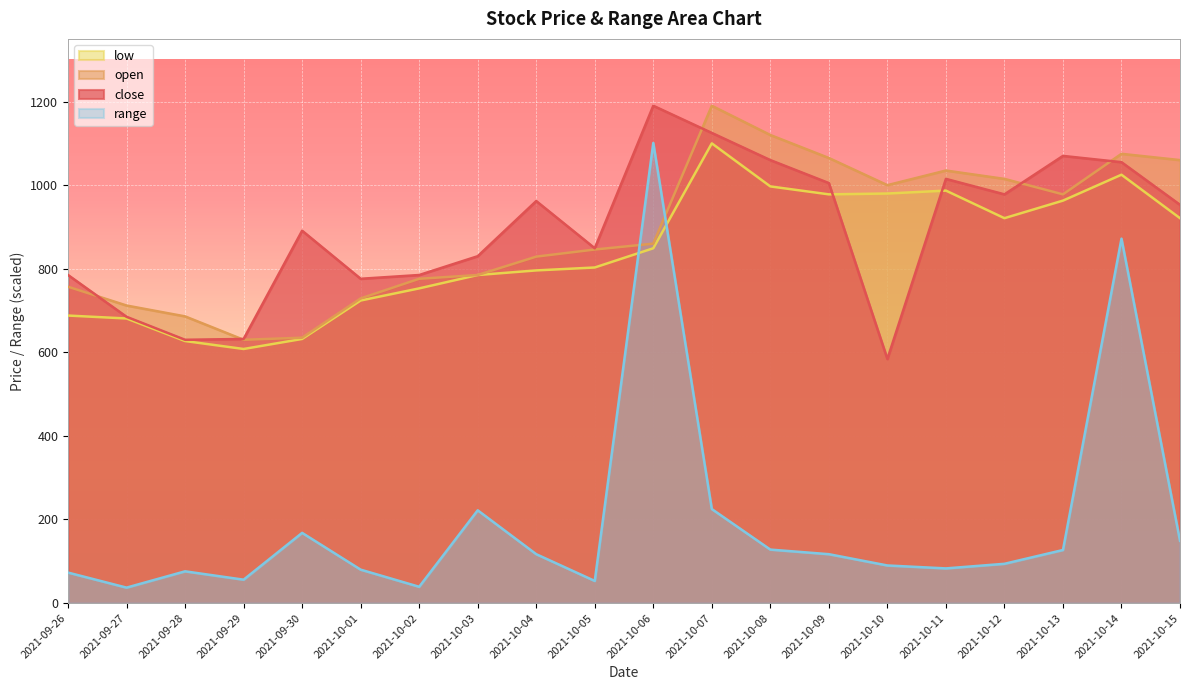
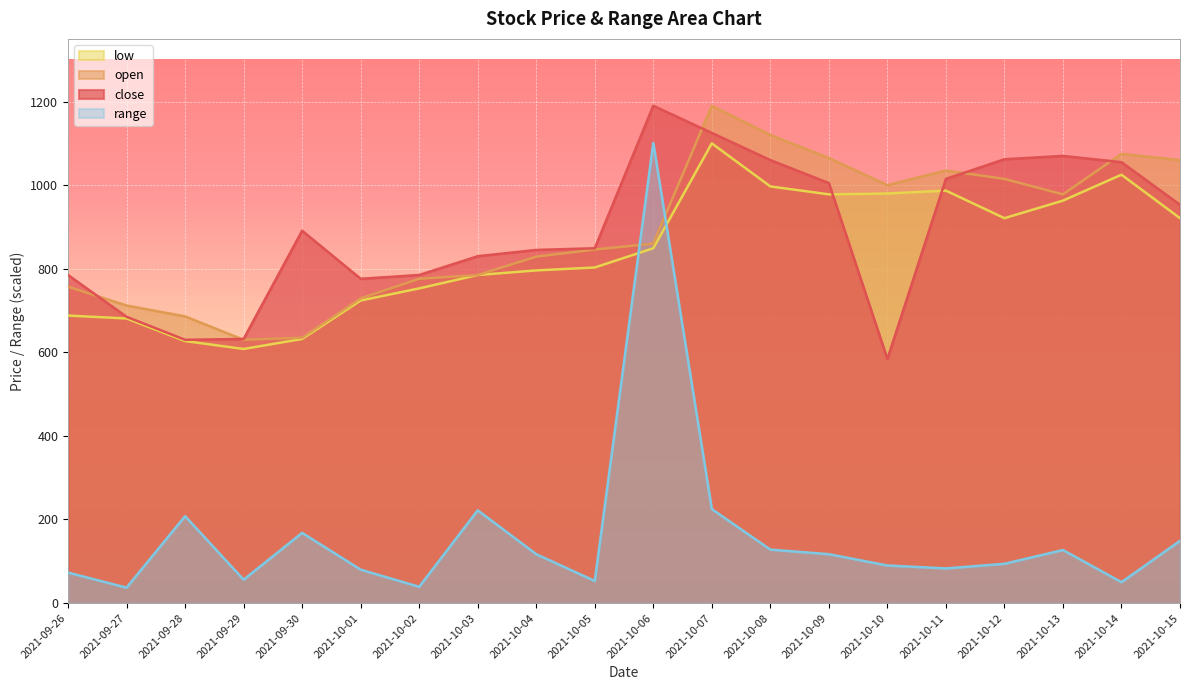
range, 2021-09-28: 80 -> 210
close, 2021-10-04: 960 -> 850
close, 2021-10-12: 980 -> 1060
range, 2021-10-14: 870 -> 50
